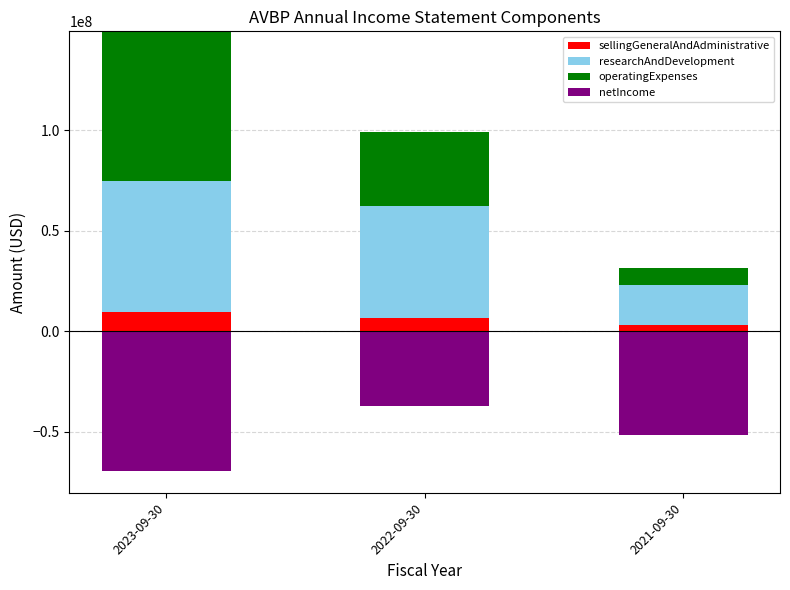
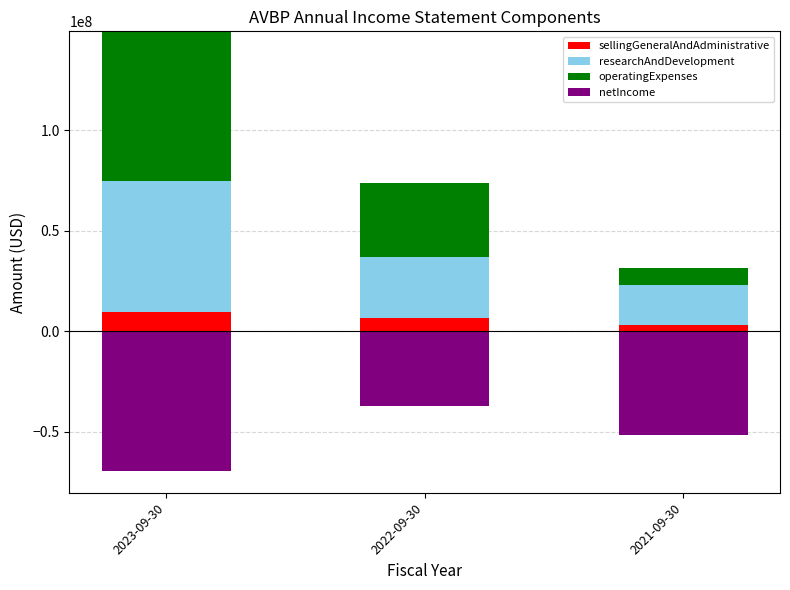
researchAndDevelopment, 2022-09-30: 56000000 -> 30000000
